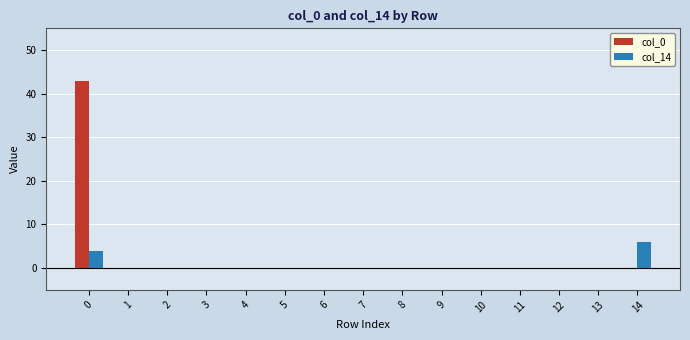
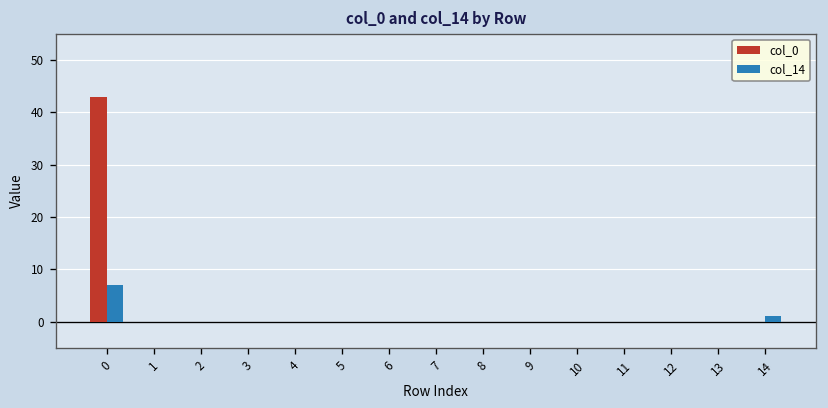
col_14, 0: 4 -> 7
col_14, 14: 6 -> 1
